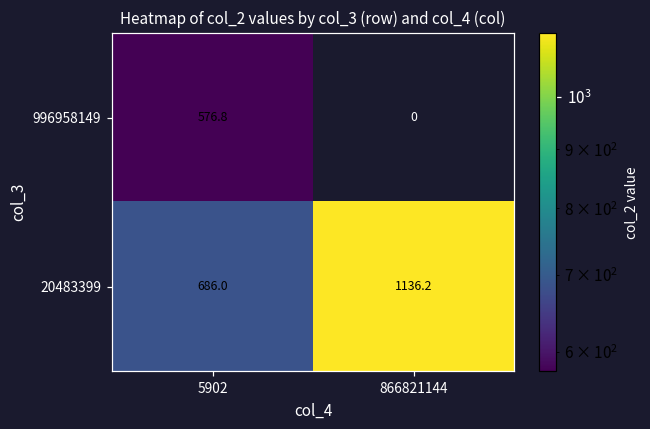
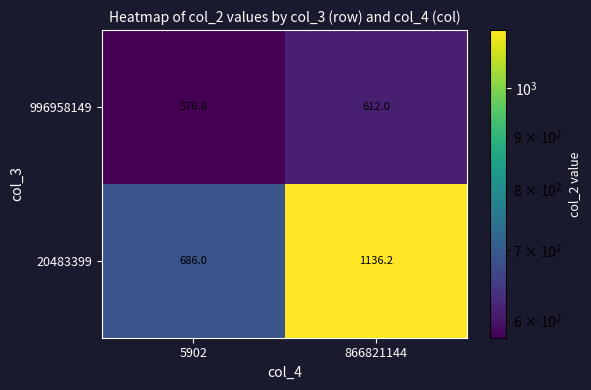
996958149, 866821144: 0 -> 612.0
